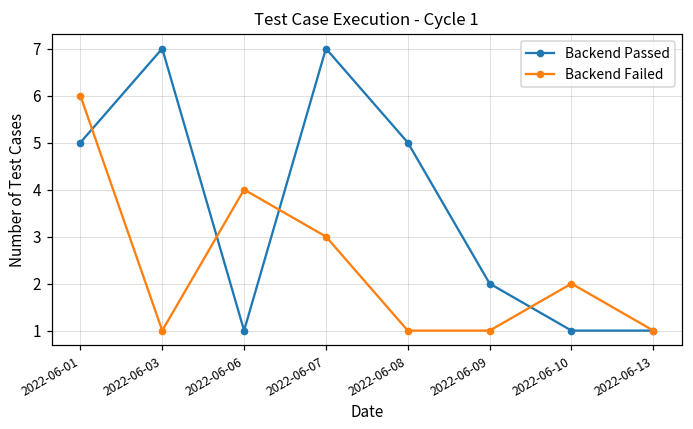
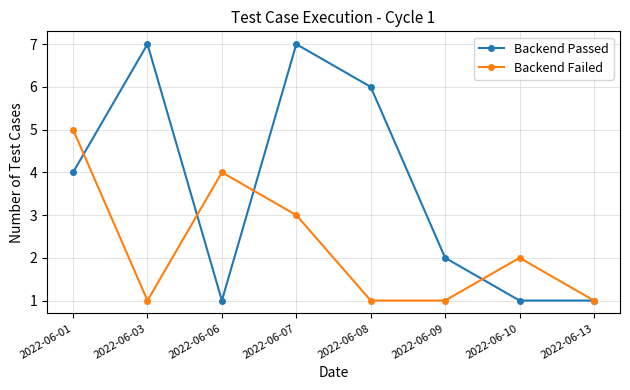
Backend Passed, 2022-06-01: 5 -> 4
Backend Failed, 2022-06-01: 6 -> 5
Backend Passed, 2022-06-08: 5 -> 6
